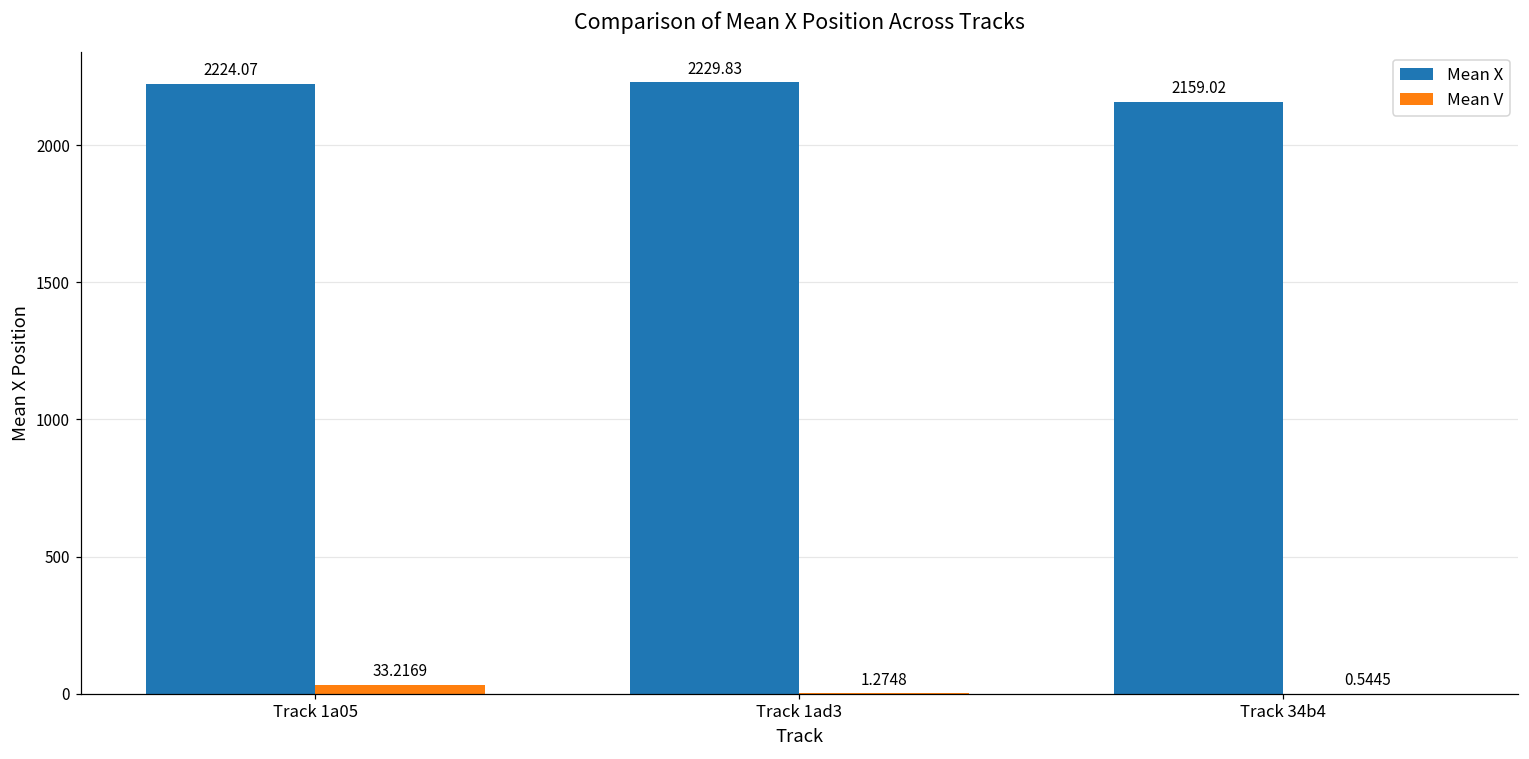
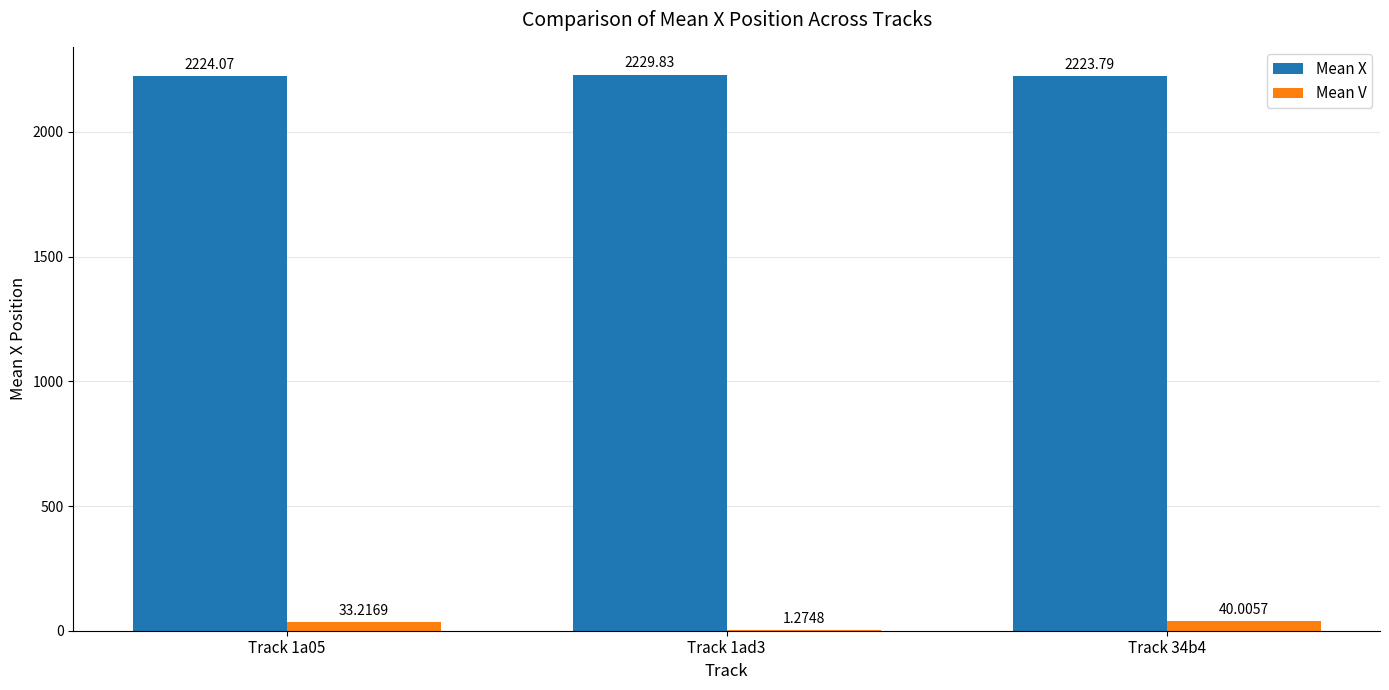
Mean X, Track 34b4: 2159.02 -> 2223.79
Mean V, Track 34b4: 0.5445 -> 40.0057
